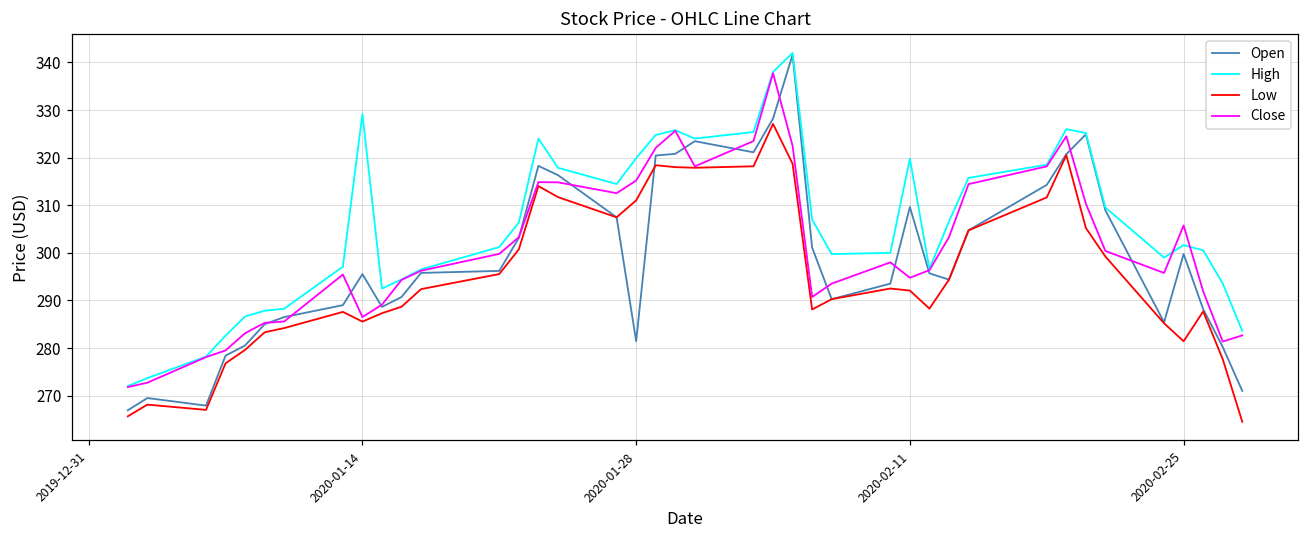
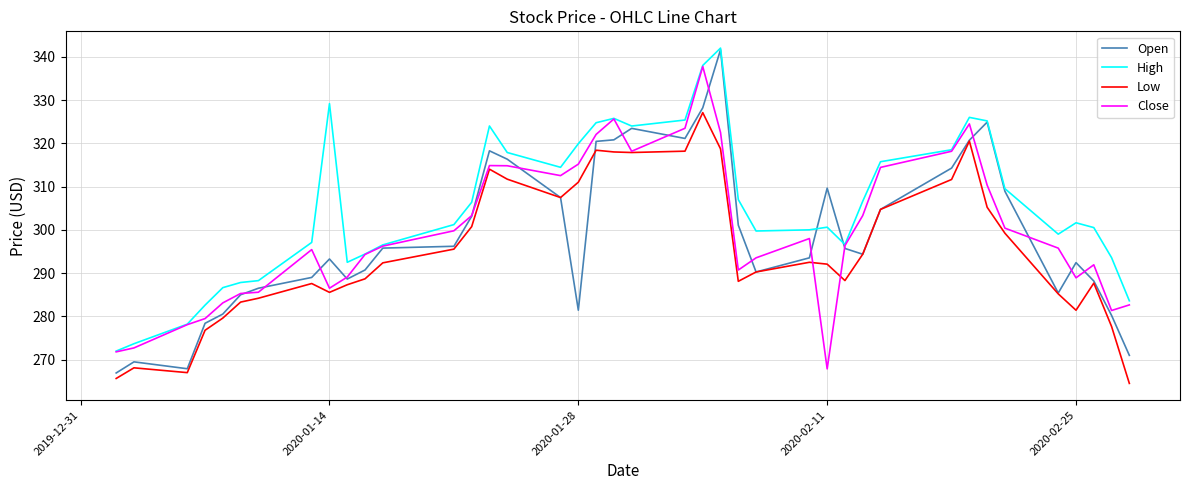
Open, 2020-01-14: 296 -> 293
High, 2020-02-11: 320 -> 301
Close, 2020-02-11: 295 -> 268
Open, 2020-02-25: 300 -> 292
Close, 2020-02-25: 306 -> 289
